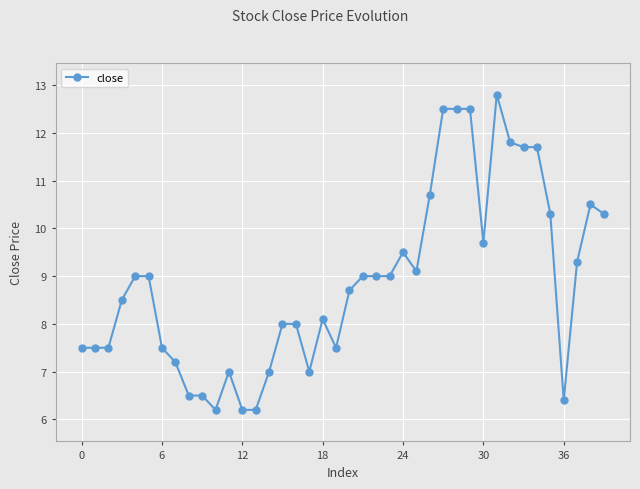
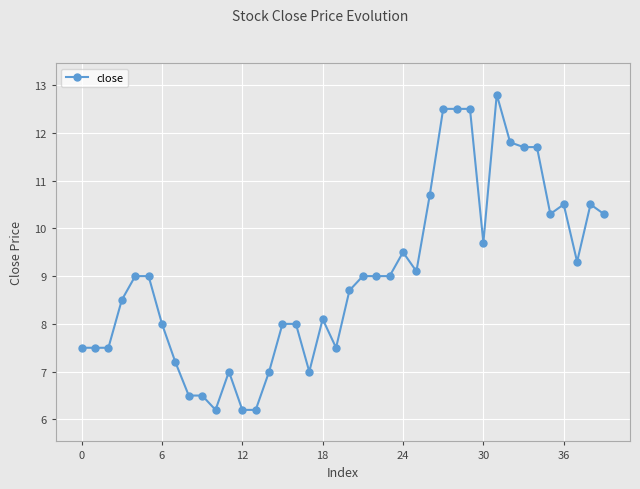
6: 7.5 -> 8.0
36: 6.4 -> 10.5
